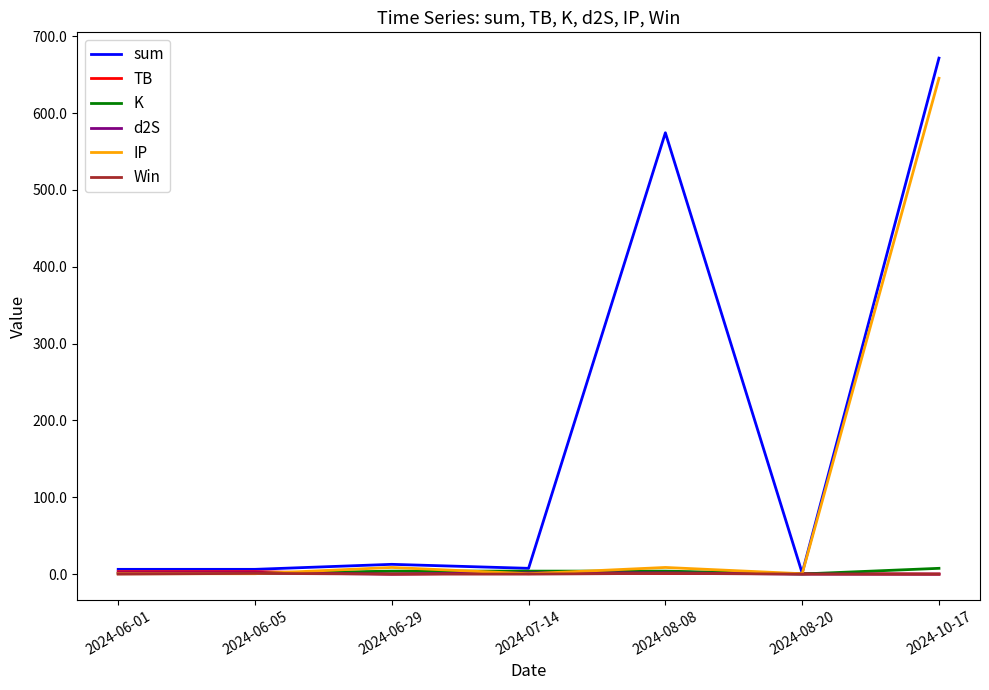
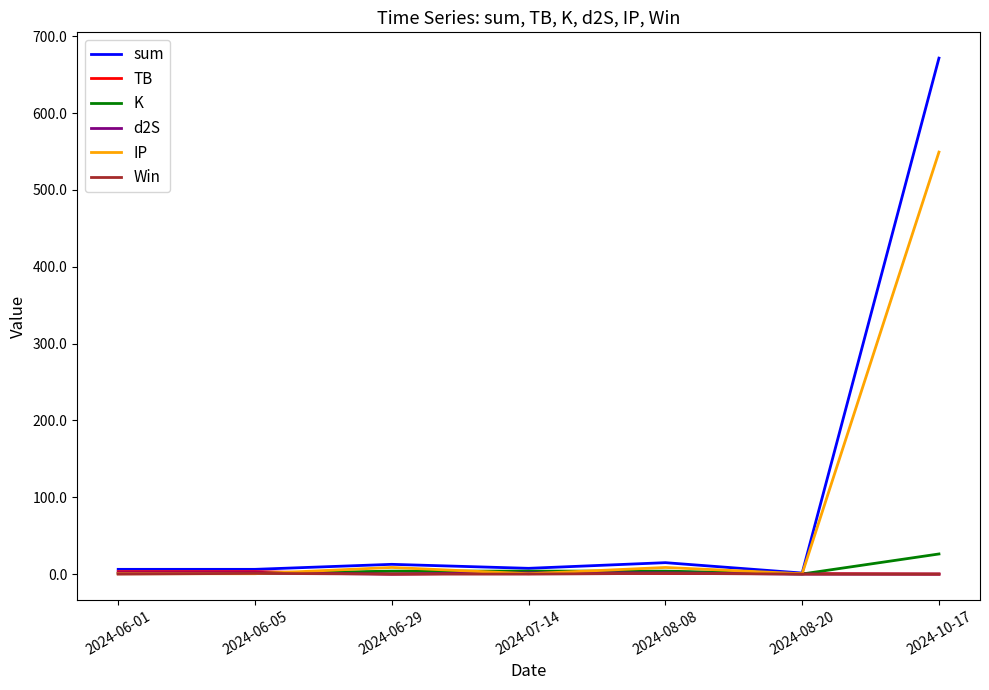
sum, 2024-08-08: 570 -> 10
K, 2024-10-17: 10 -> 30
IP, 2024-10-17: 650 -> 550
